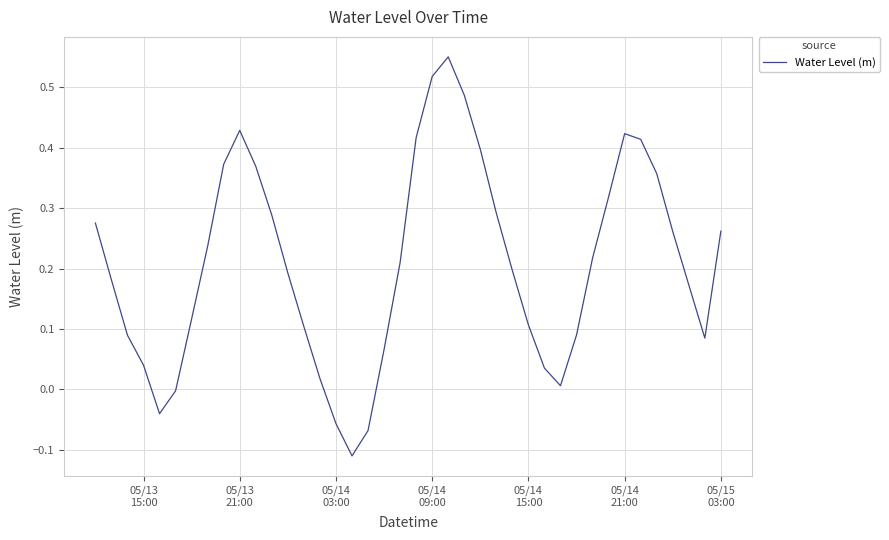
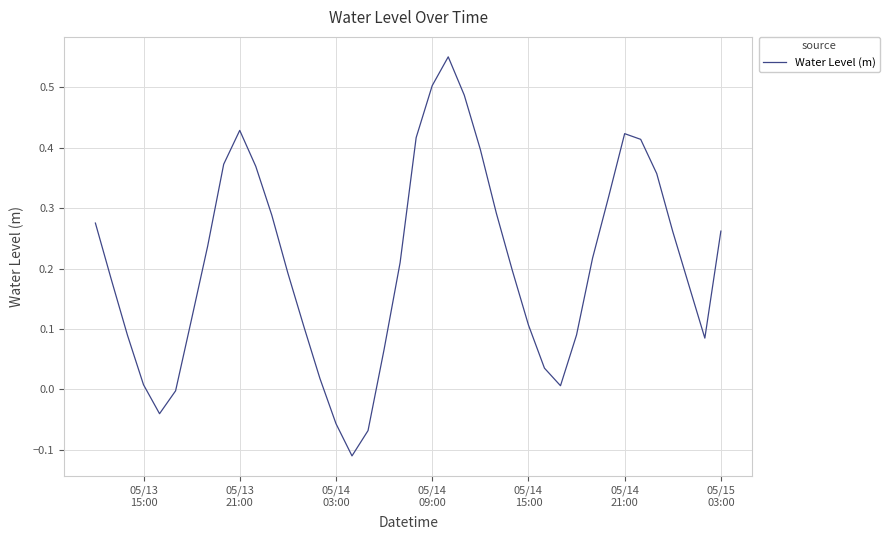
05/13 15:00: 0.04 -> 0.01
05/14 09:00: 0.52 -> 0.50
